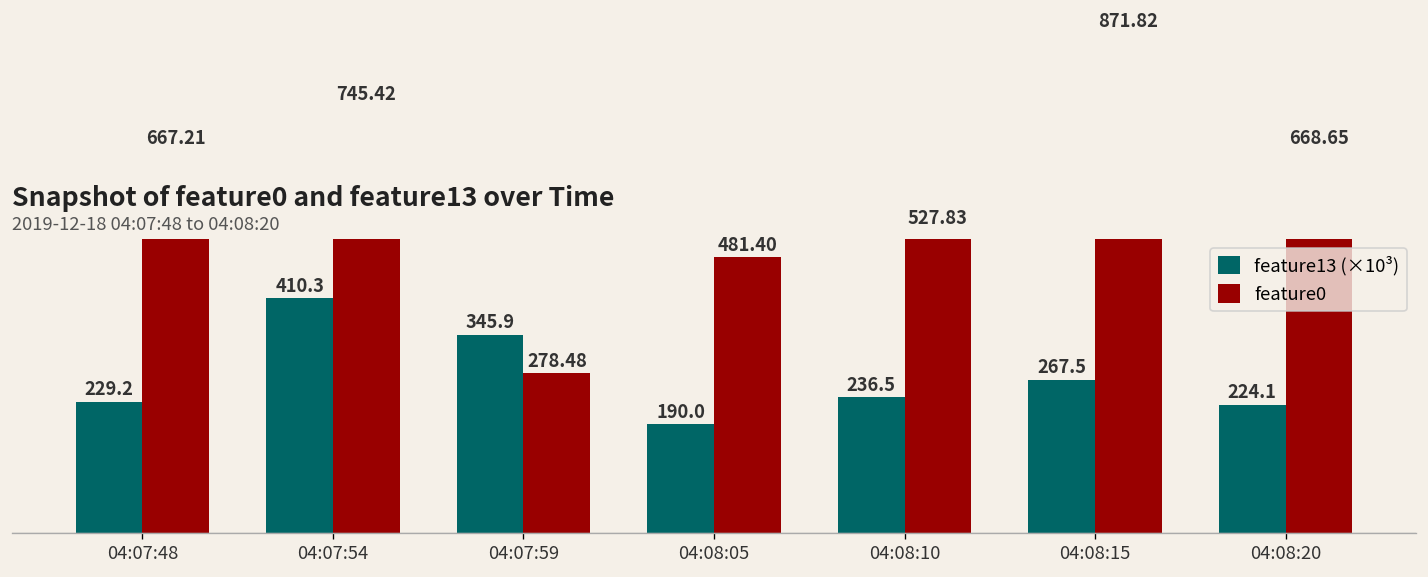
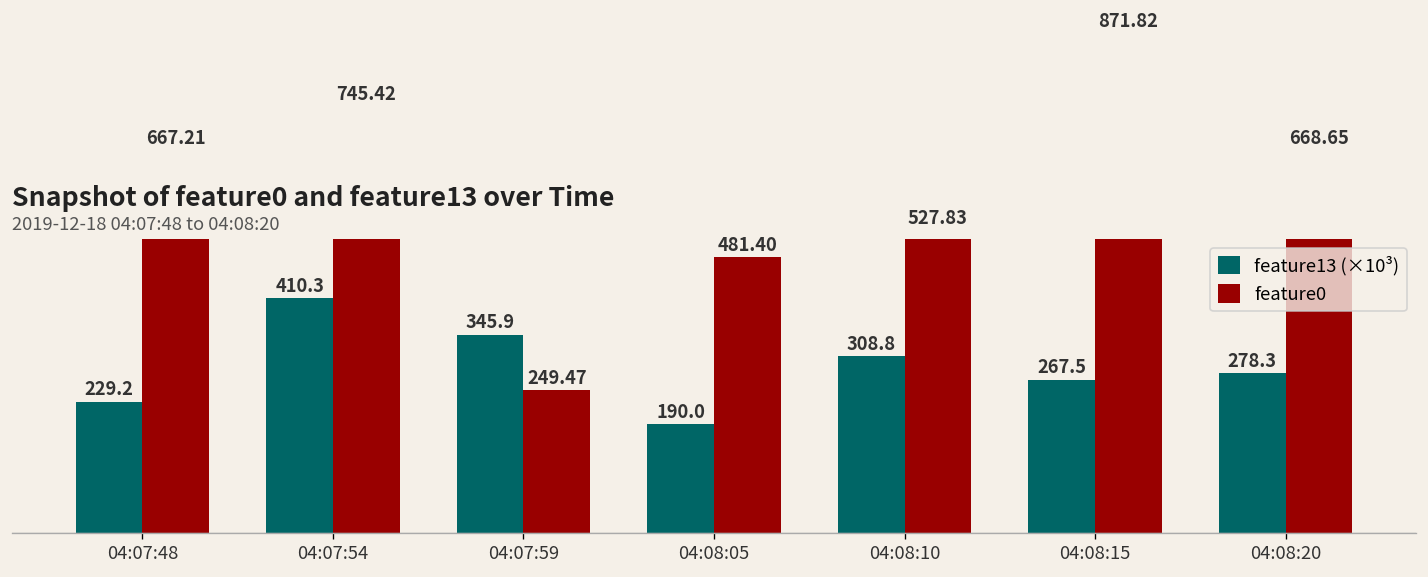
feature0, 04:07:59: 278.48 -> 249.47
feature13 (×10³), 04:08:10: 236.5 -> 308.8
feature13 (×10³), 04:08:20: 224.1 -> 278.3
